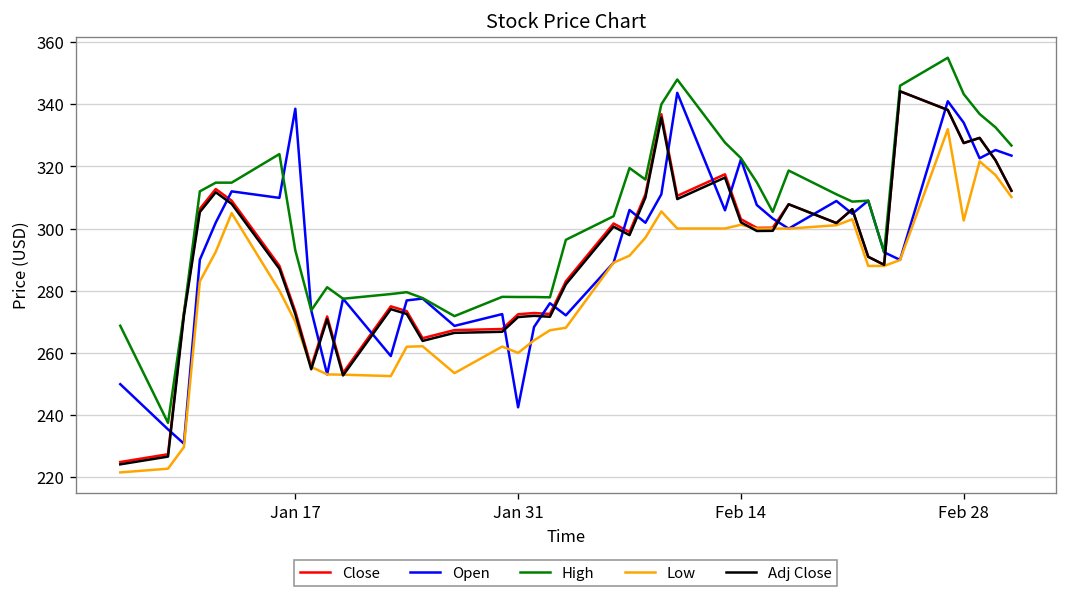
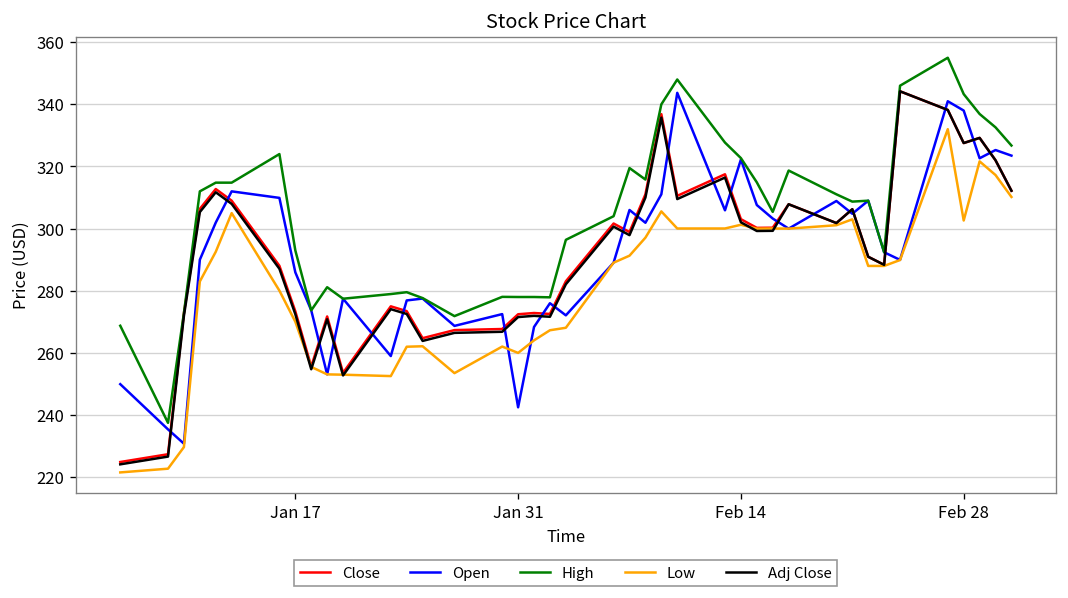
Open, Jan 17: 339 -> 286
Open, Feb 28: 334 -> 338
